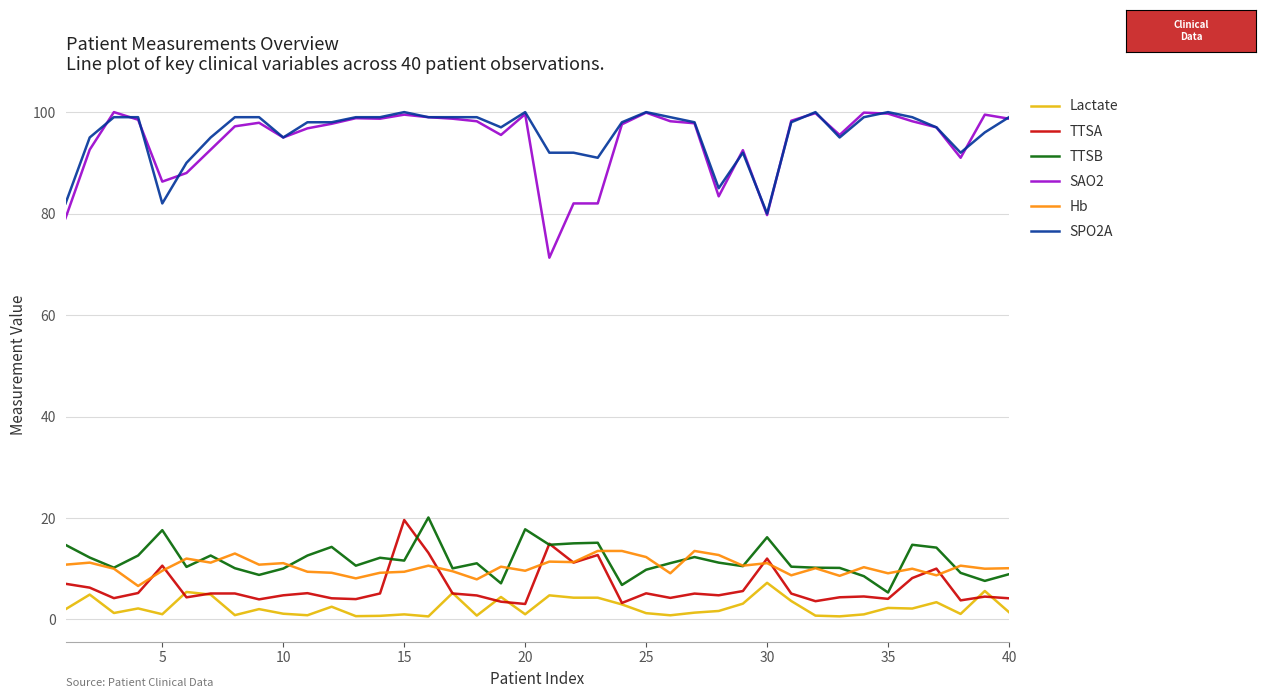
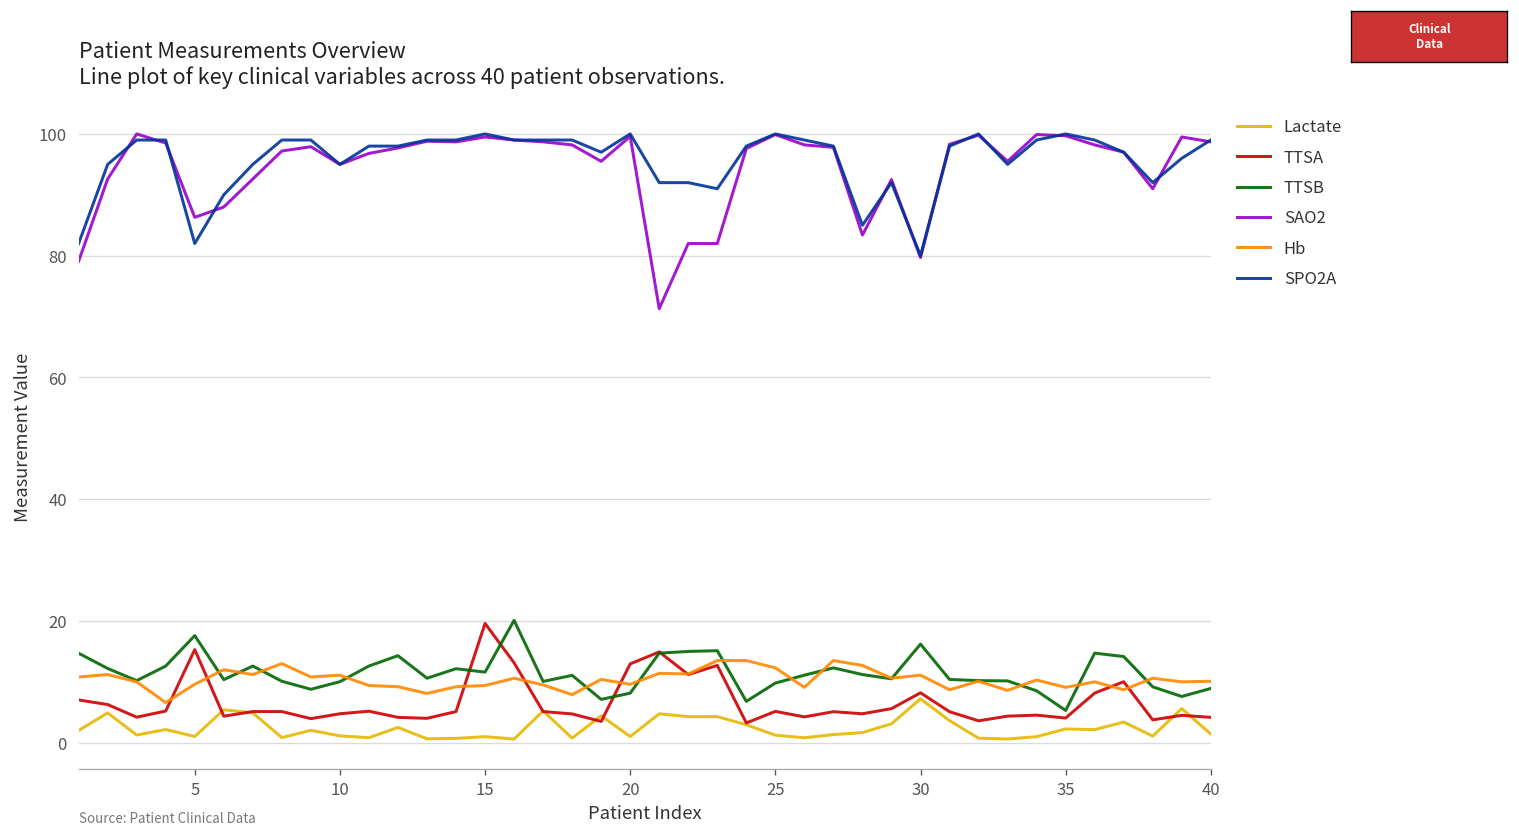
TTSA, 5: 11 -> 15
TTSA, 20: 3 -> 13
TTSB, 20: 18 -> 8
TTSA, 30: 12 -> 8
